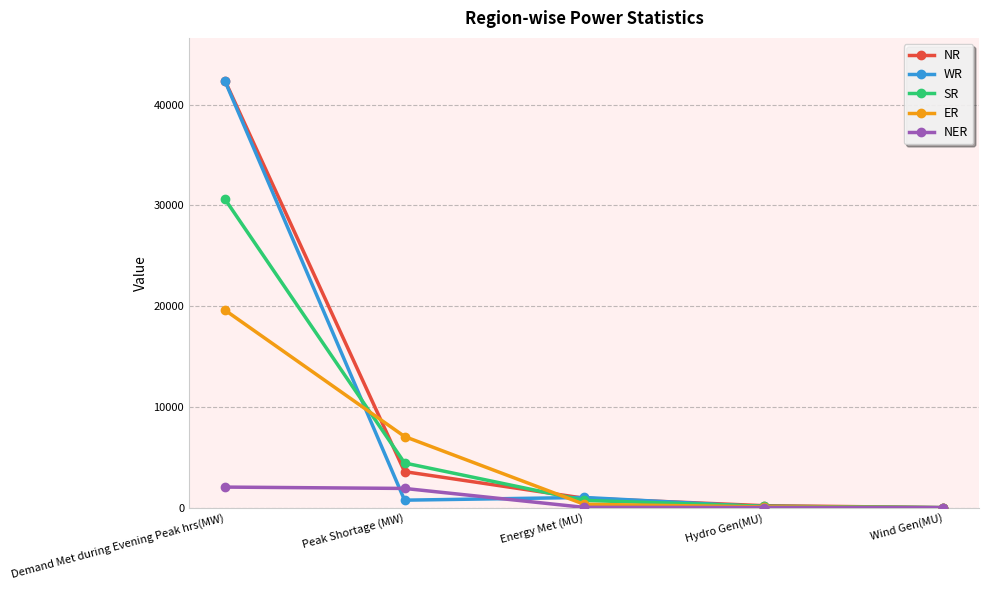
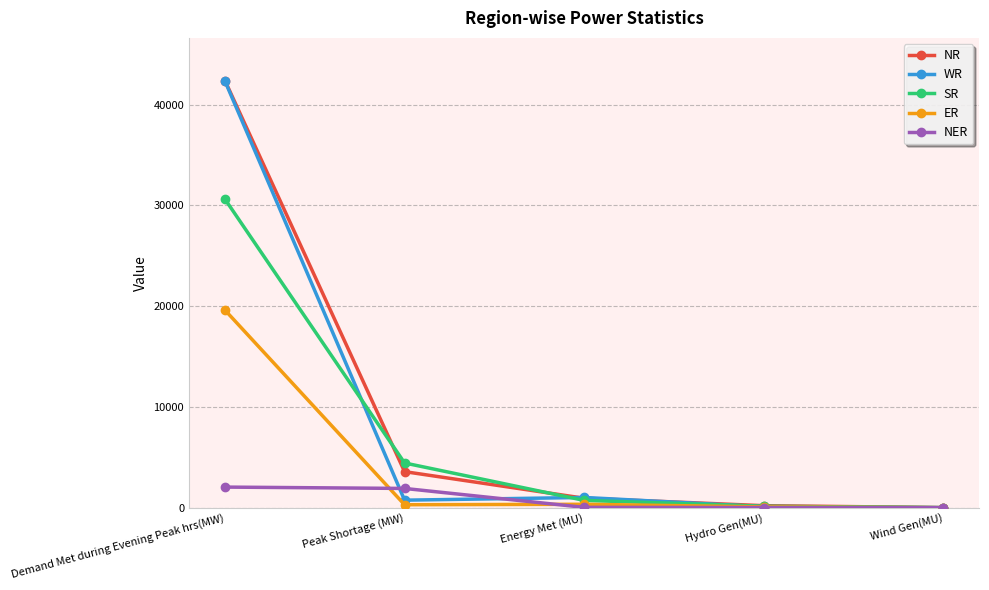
ER, Peak Shortage (MW): 7100 -> 300
